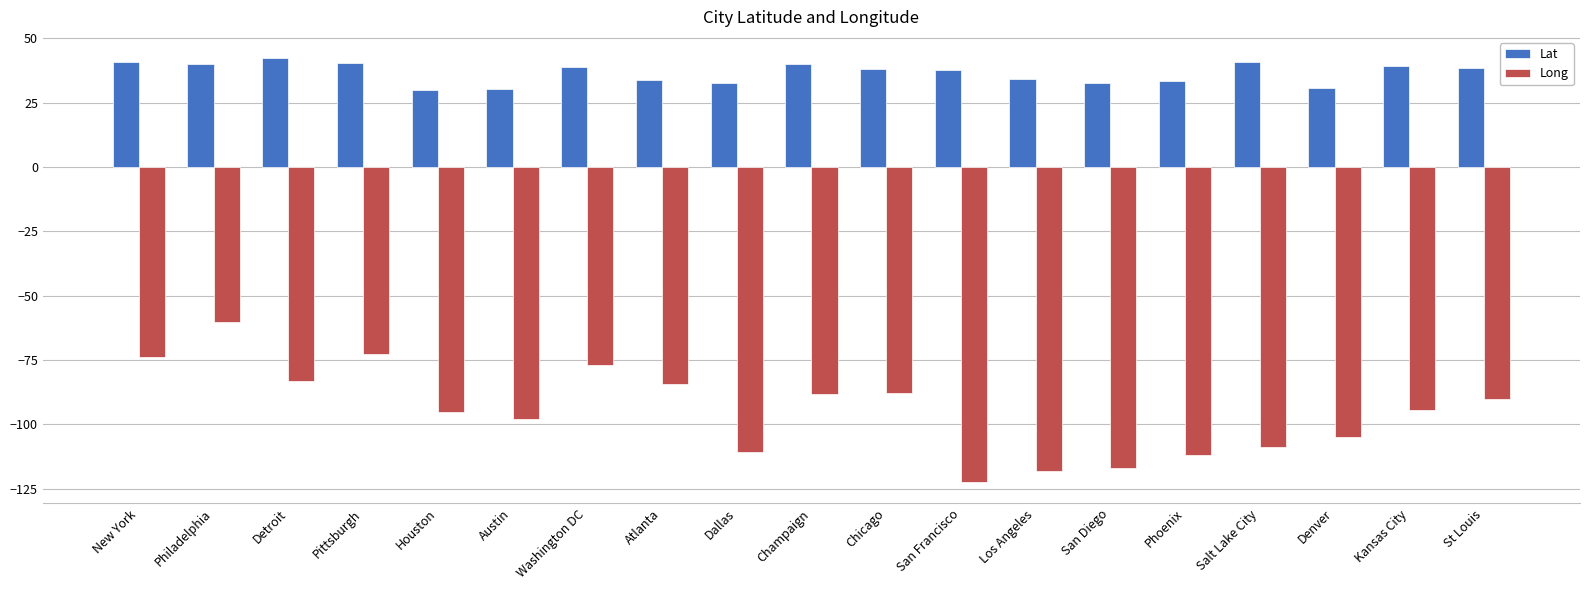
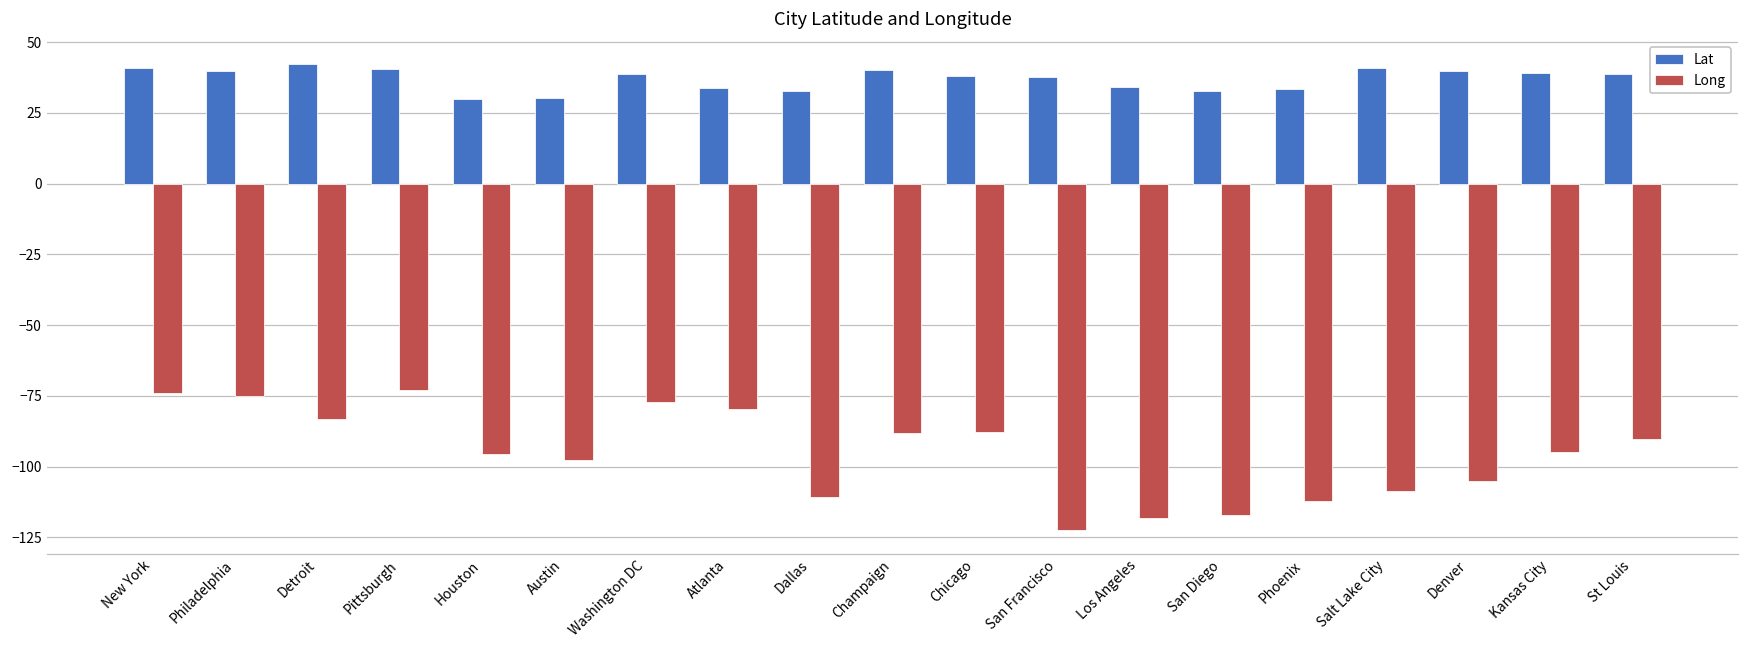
Long, Philadelphia: -60 -> -75
Long, Atlanta: -84 -> -80
Lat, Denver: 31 -> 40
